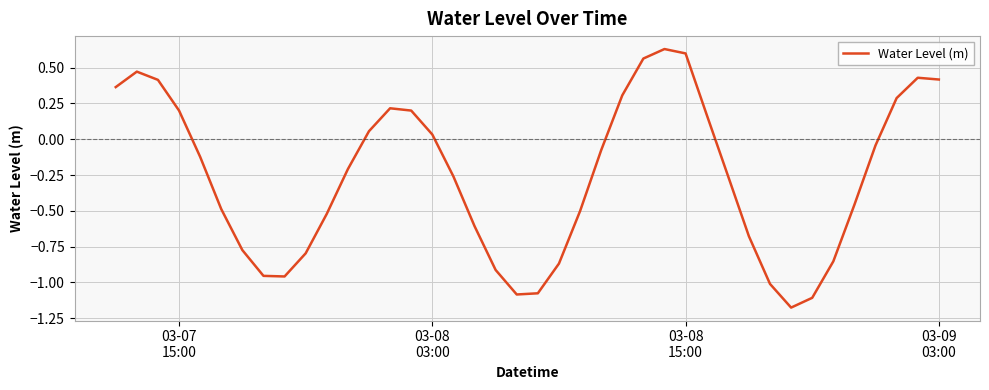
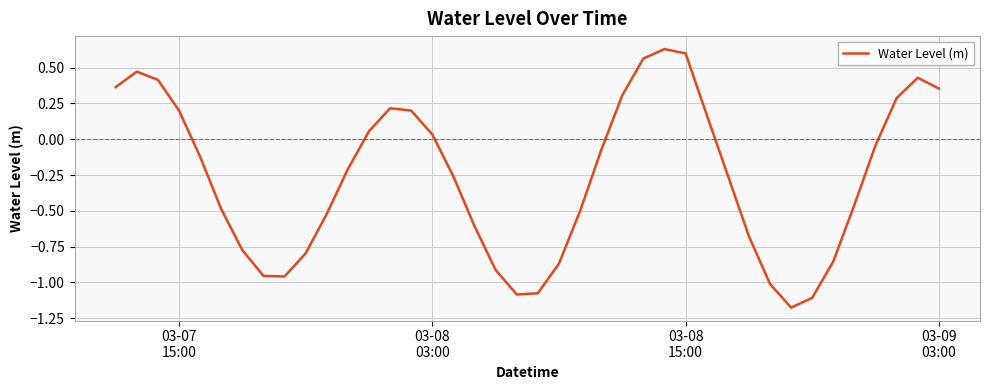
03-09 03:00: 0.42 -> 0.35
